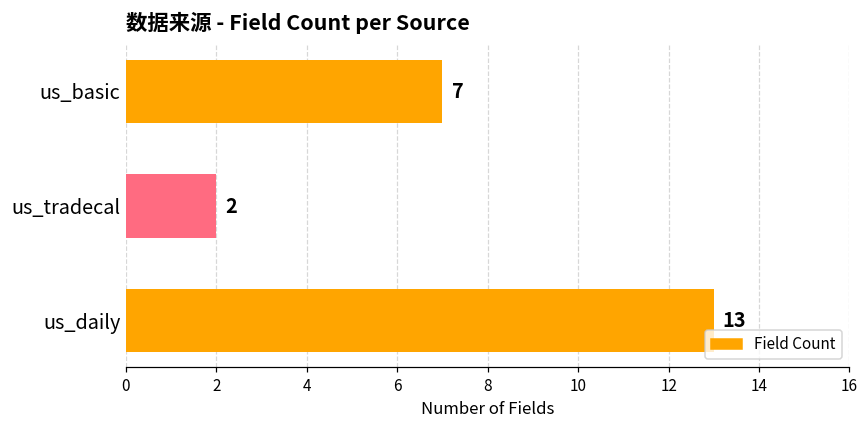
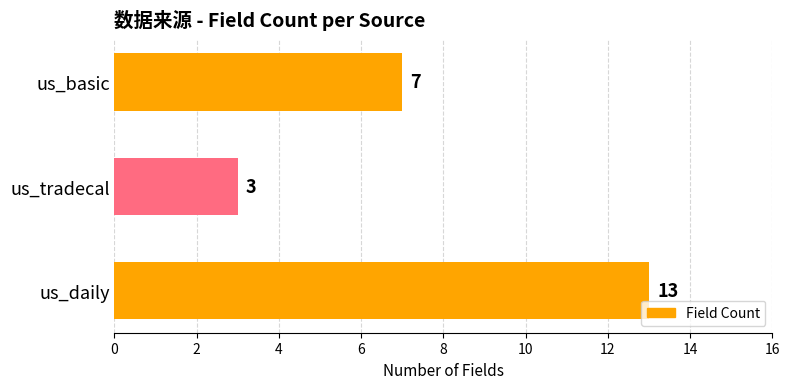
us_tradecal: 2 -> 3
